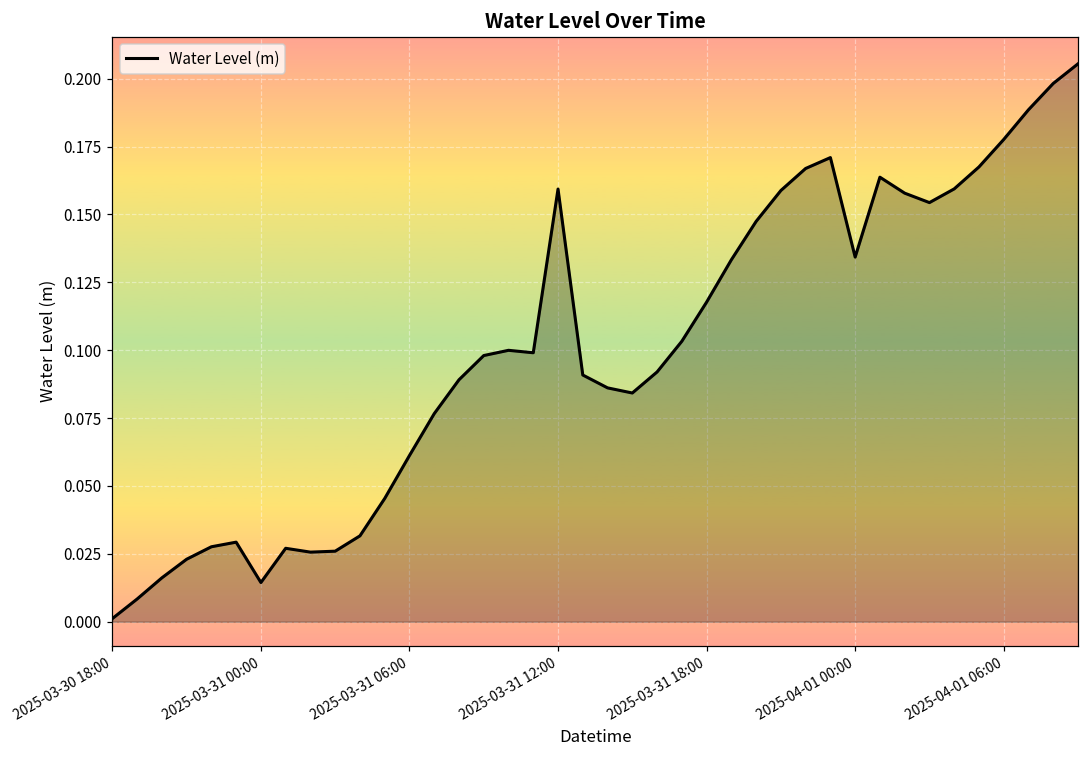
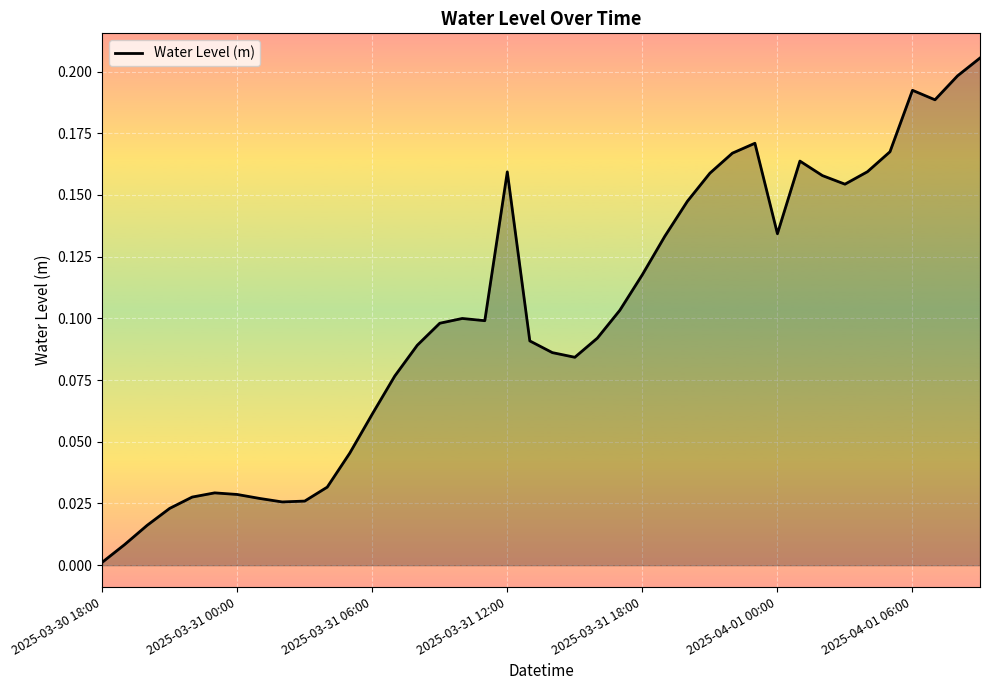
2025-03-31 00:00: 0.014 -> 0.029
2025-04-01 06:00: 0.178 -> 0.192
